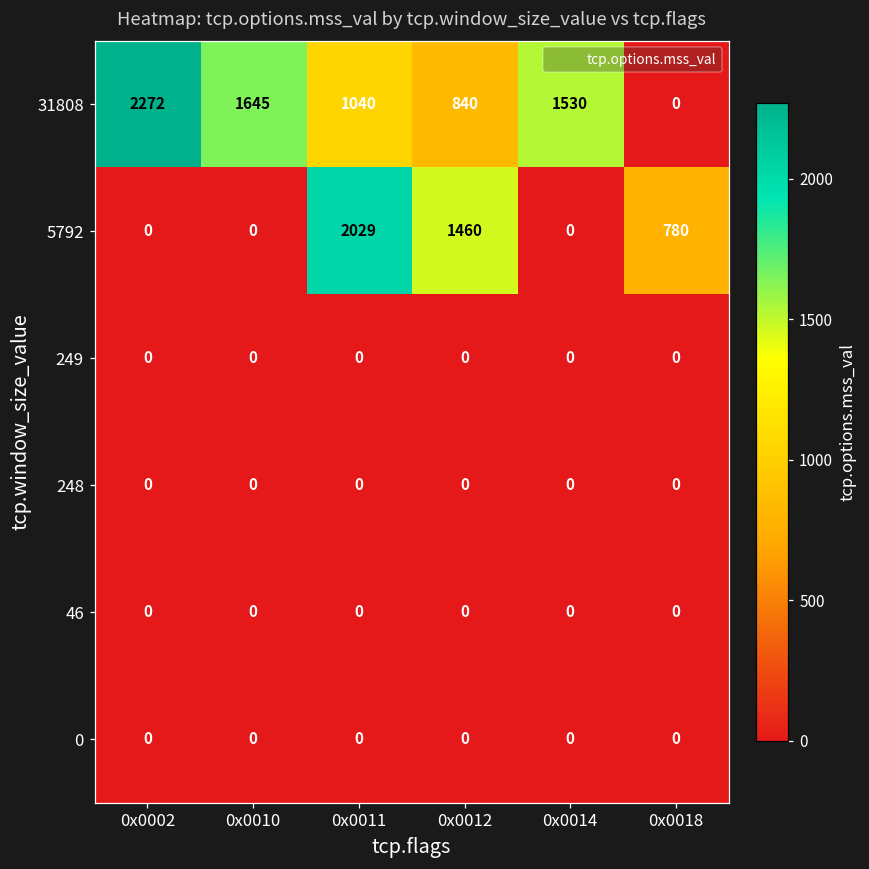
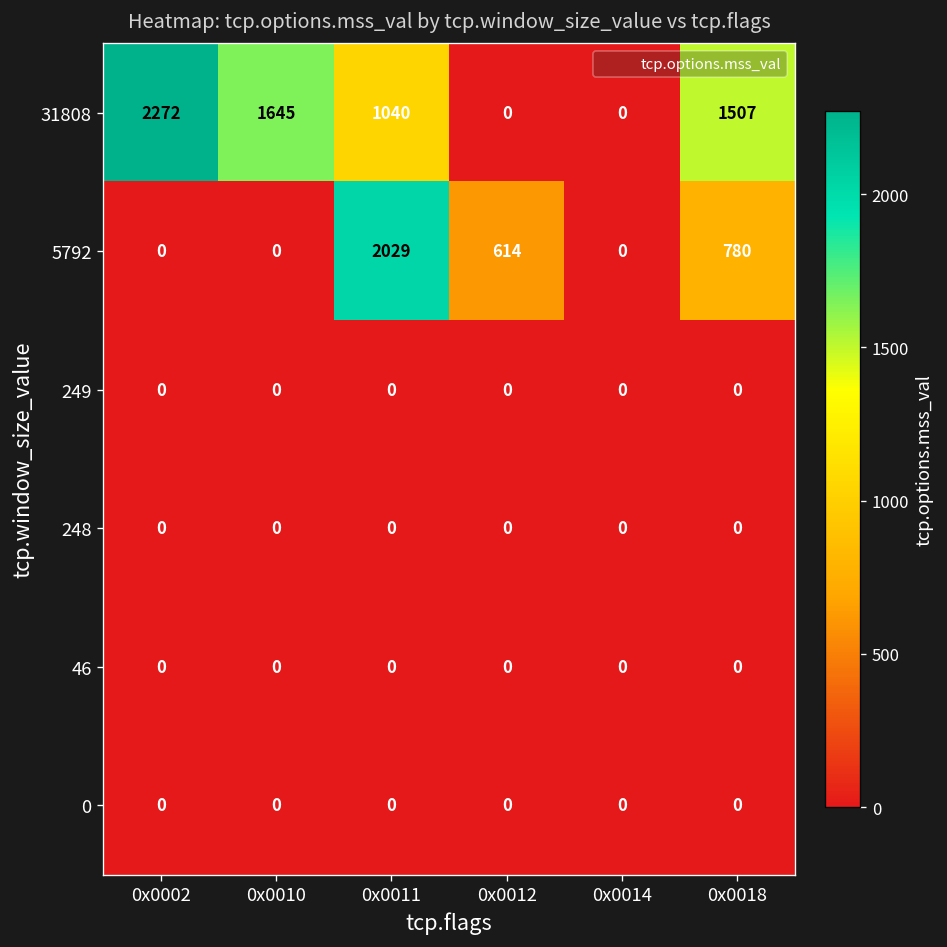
31808, 0x0012: 840 -> 0
31808, 0x0014: 1530 -> 0
31808, 0x0018: 0 -> 1507
5792, 0x0012: 1460 -> 614
